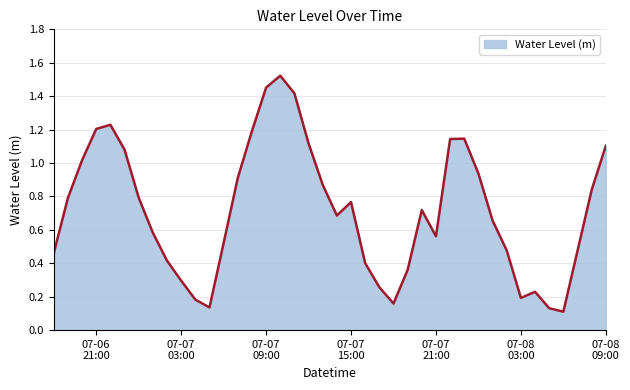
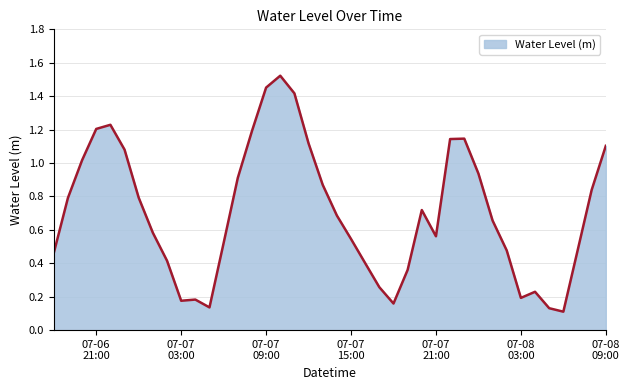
07-07 03:00: 0.30 -> 0.18
07-07 15:00: 0.77 -> 0.55
